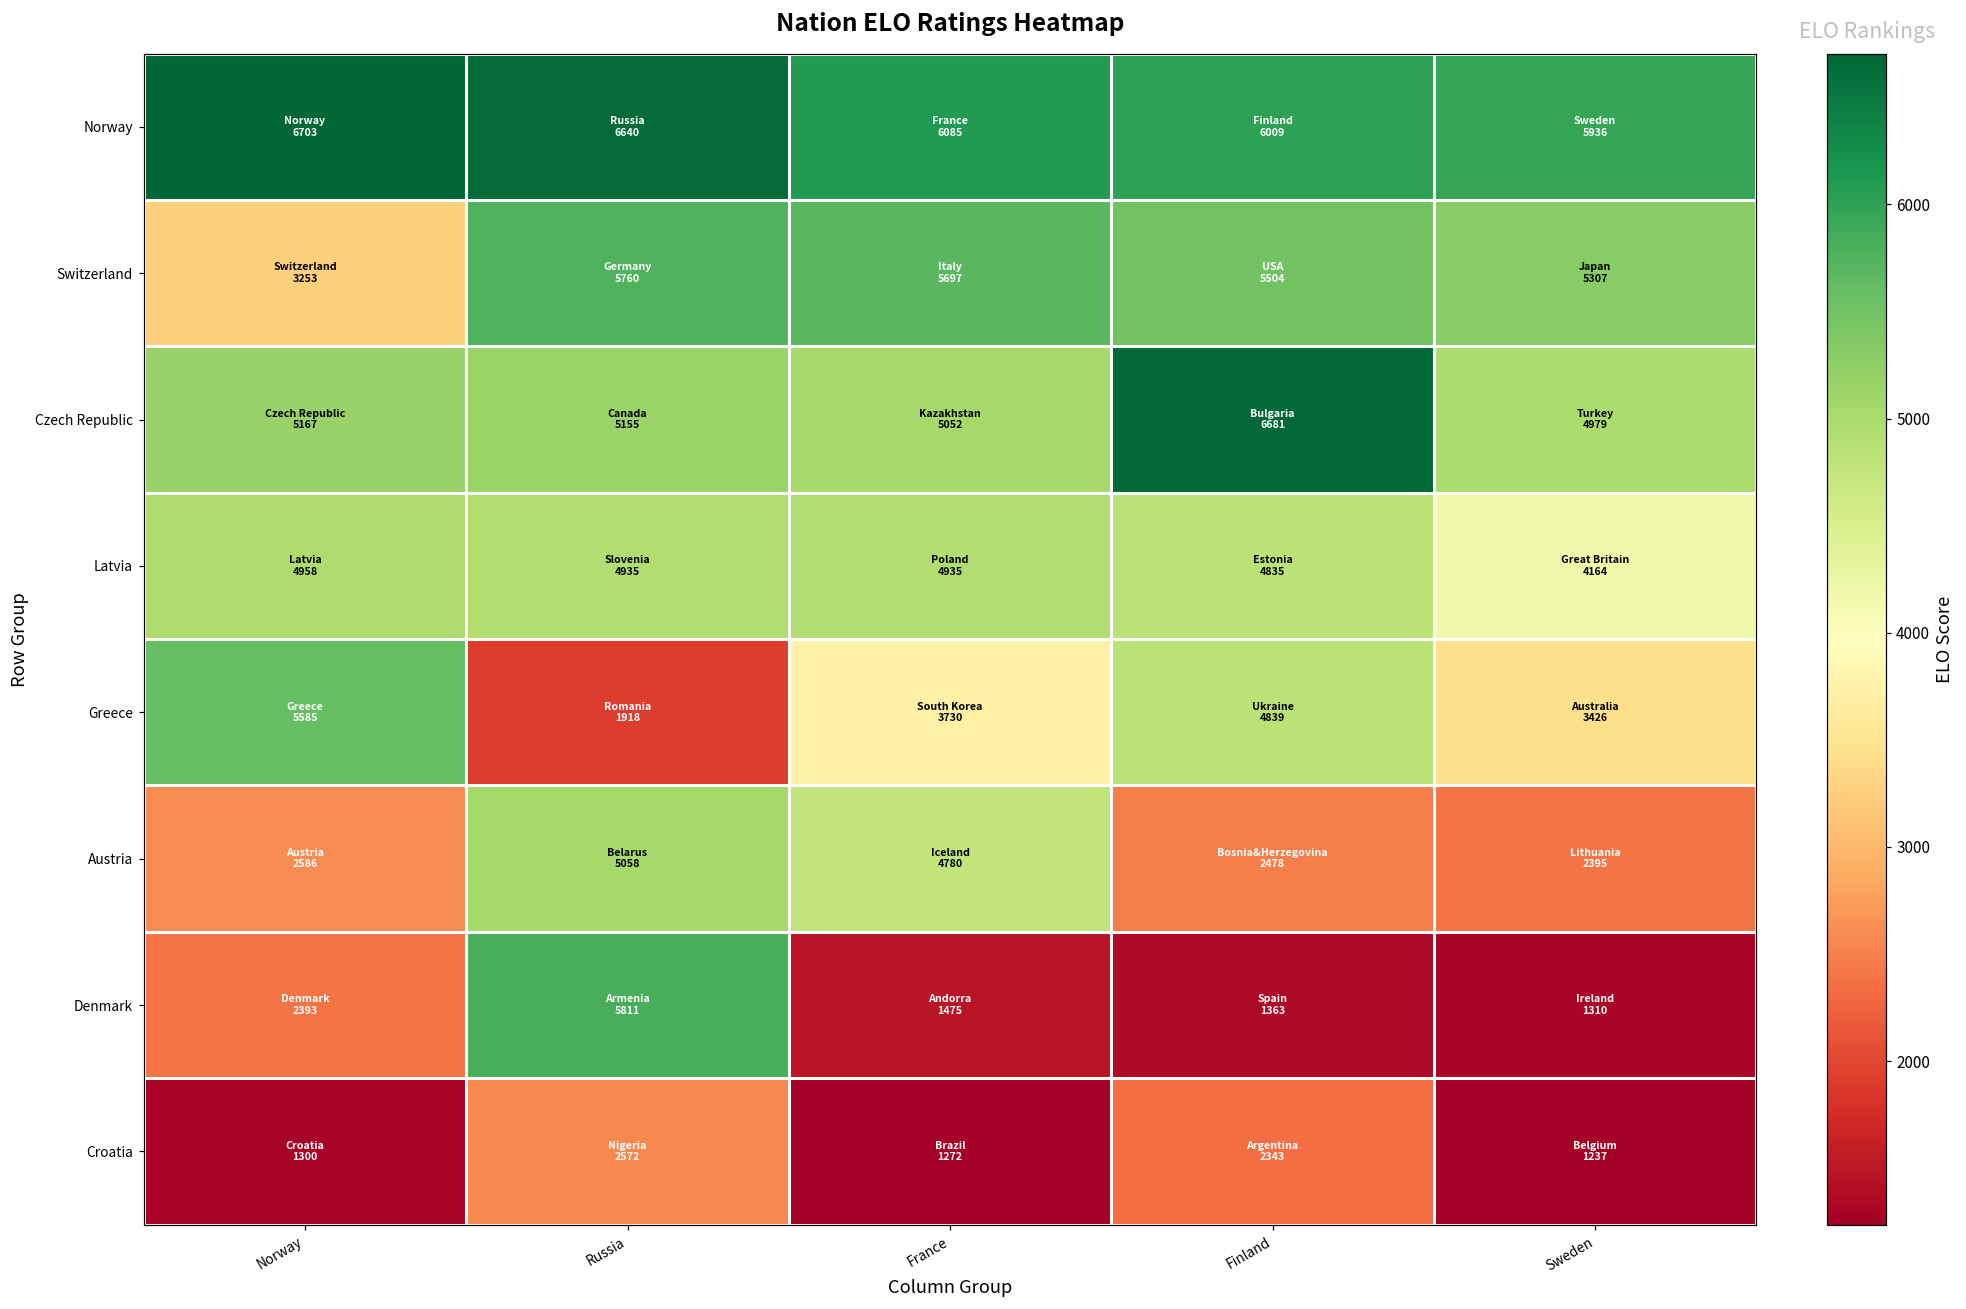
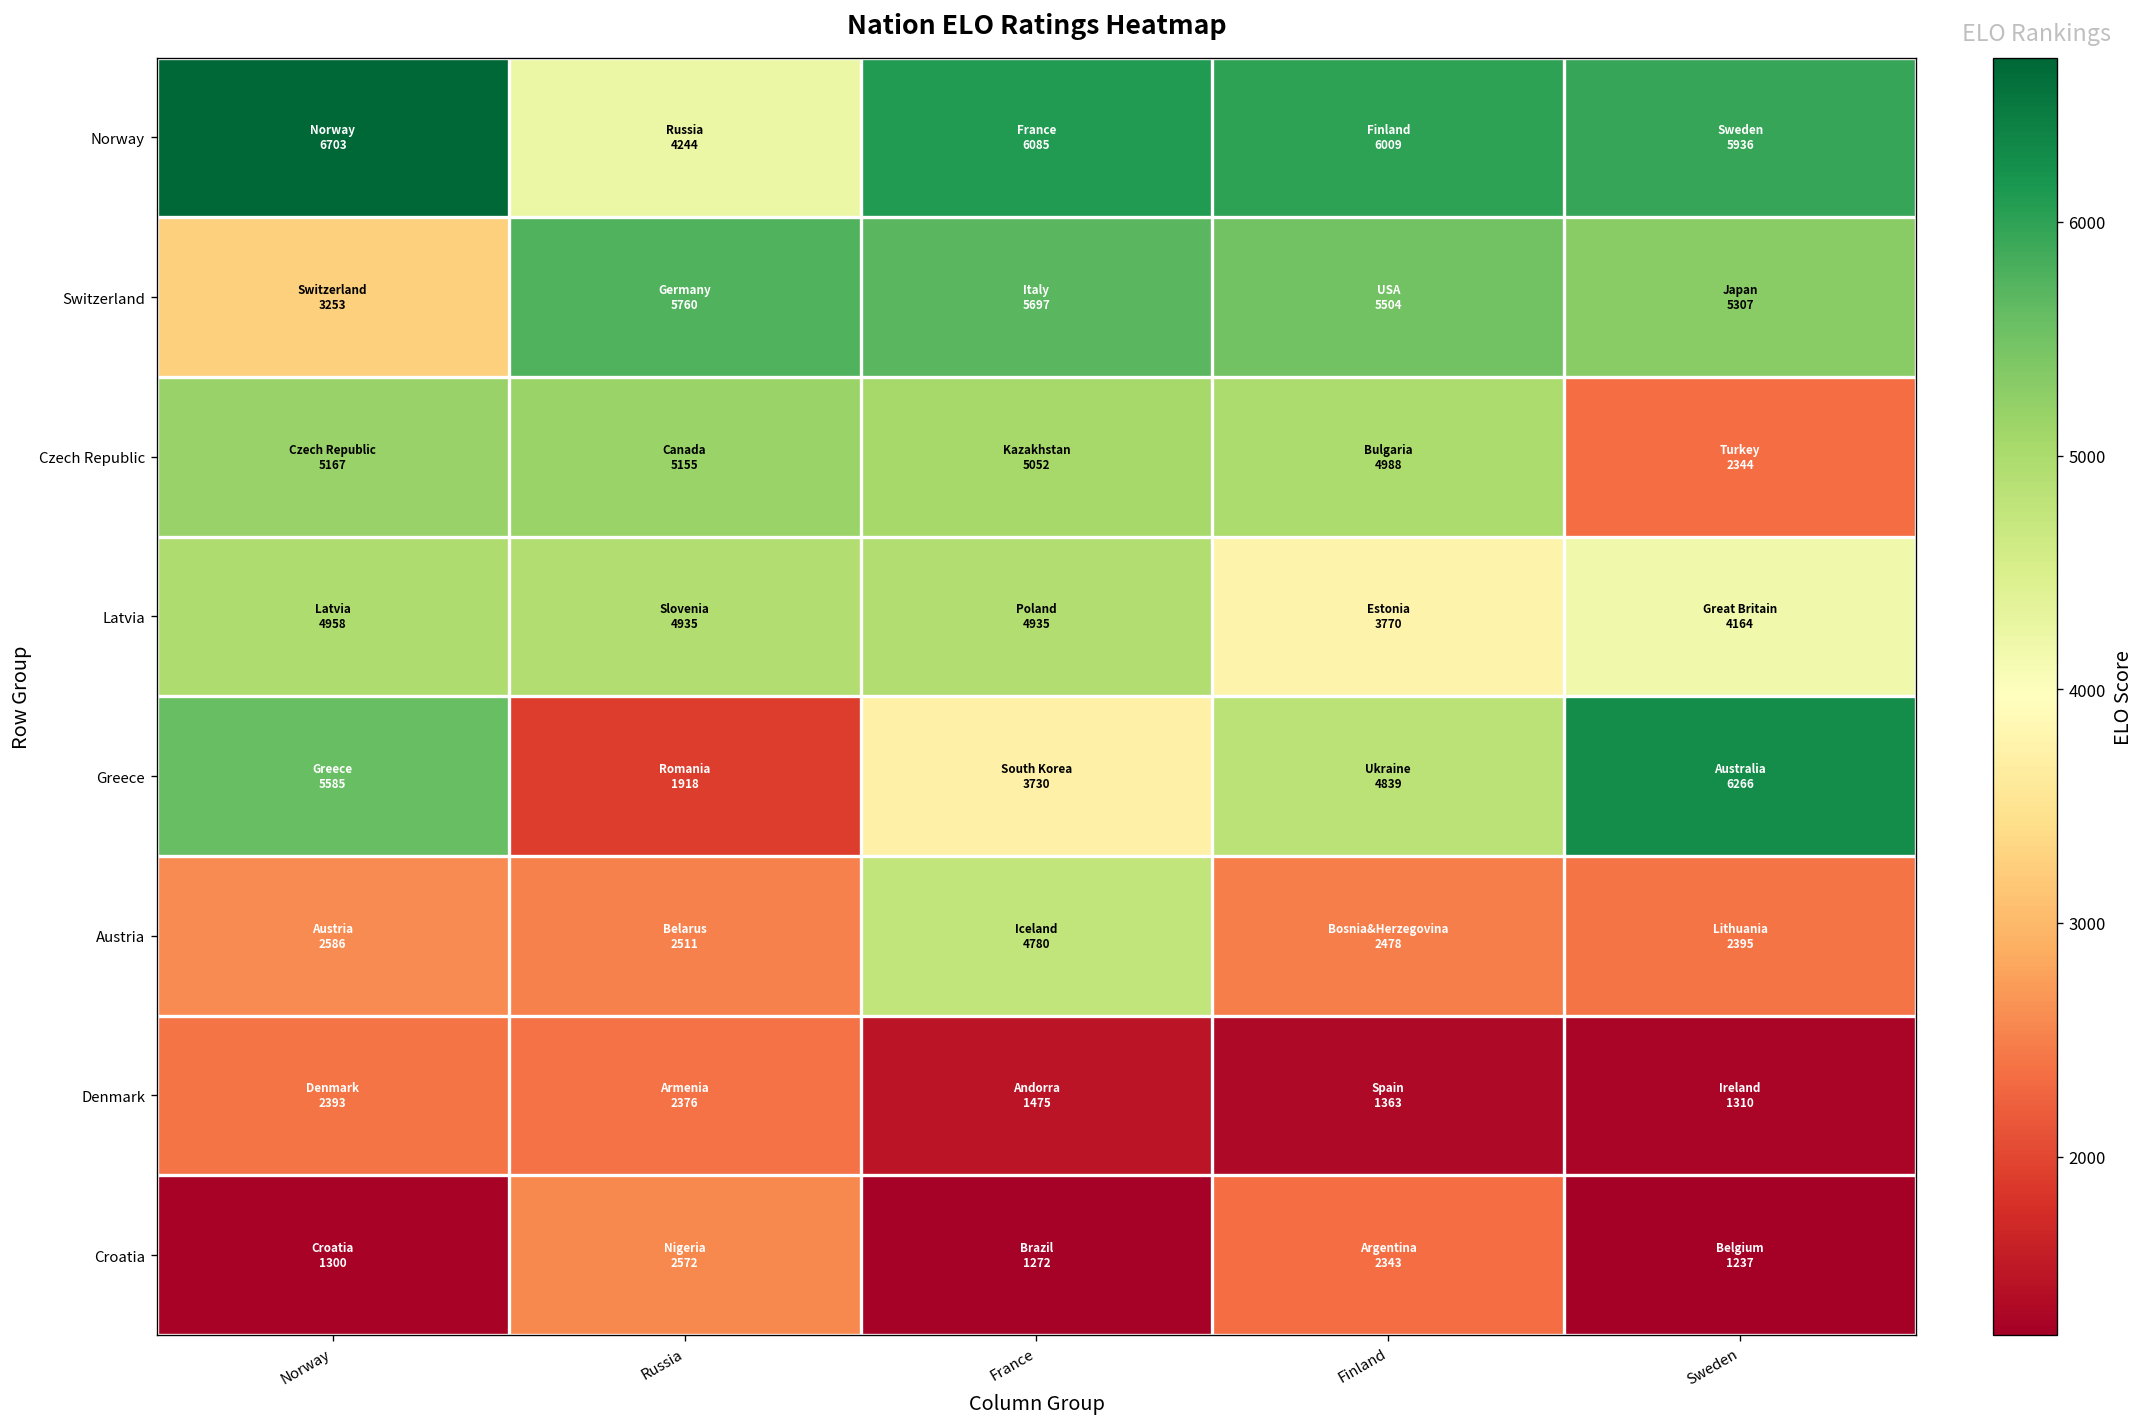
Norway, Russia: 6640 -> 4244
Czech Republic, Finland: 6681 -> 4988
Czech Republic, Sweden: 4979 -> 2344
Latvia, Finland: 4835 -> 3770
Greece, Sweden: 3426 -> 6266
Austria, Russia: 5058 -> 2511
Denmark, Russia: 5811 -> 2376
